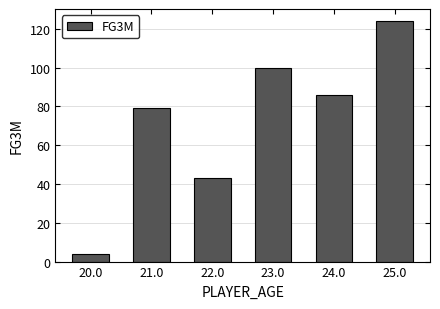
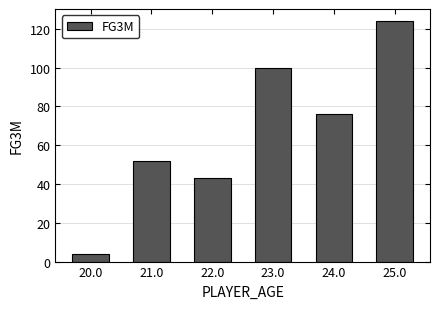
21.0: 79 -> 52
24.0: 86 -> 76
